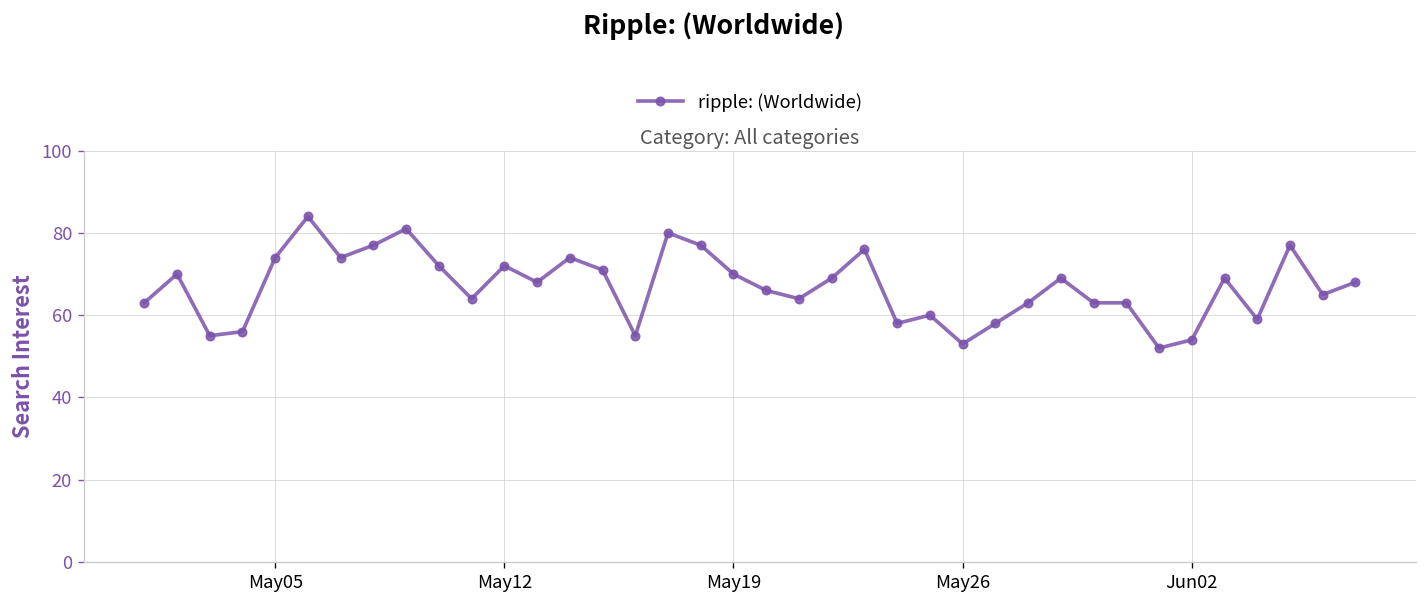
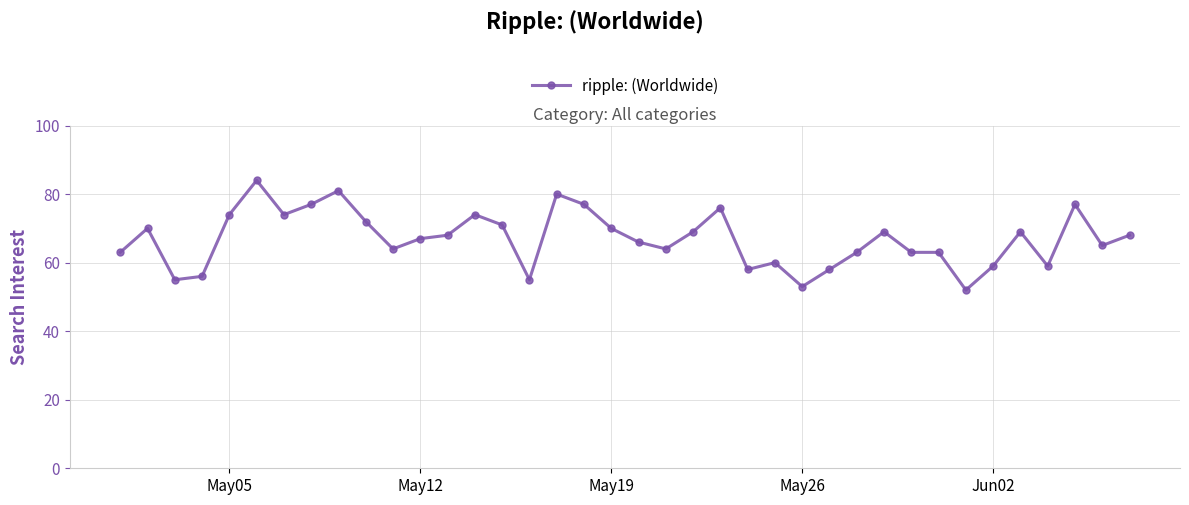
May12: 72 -> 67
Jun02: 54 -> 59
